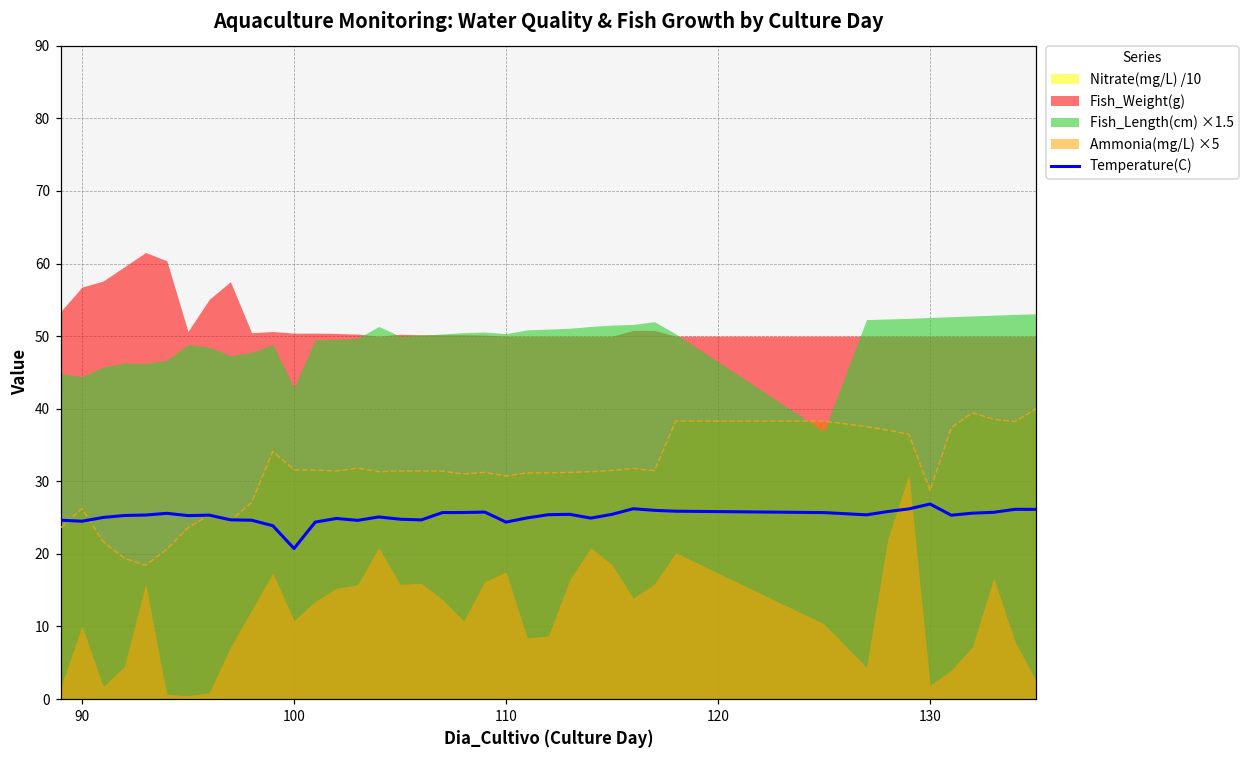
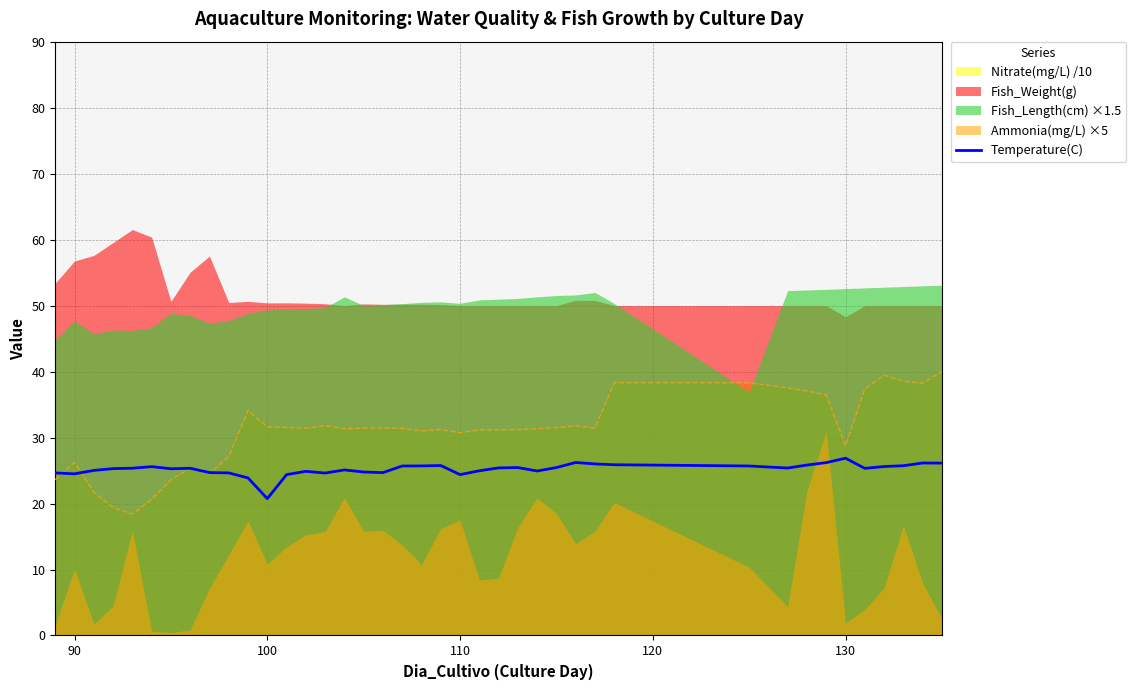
Fish_Length(cm) ×1.5, 90: 44 -> 48
Fish_Length(cm) ×1.5, 100: 43 -> 49
Fish_Weight(g), 130: 50 -> 48
